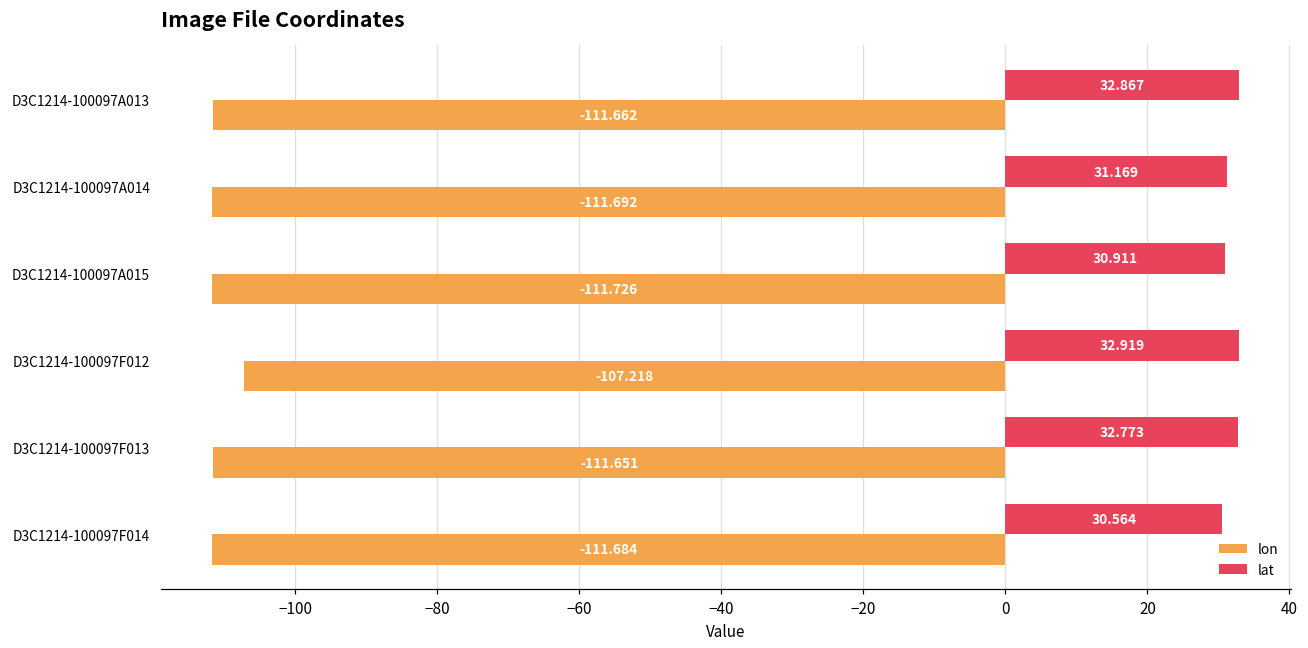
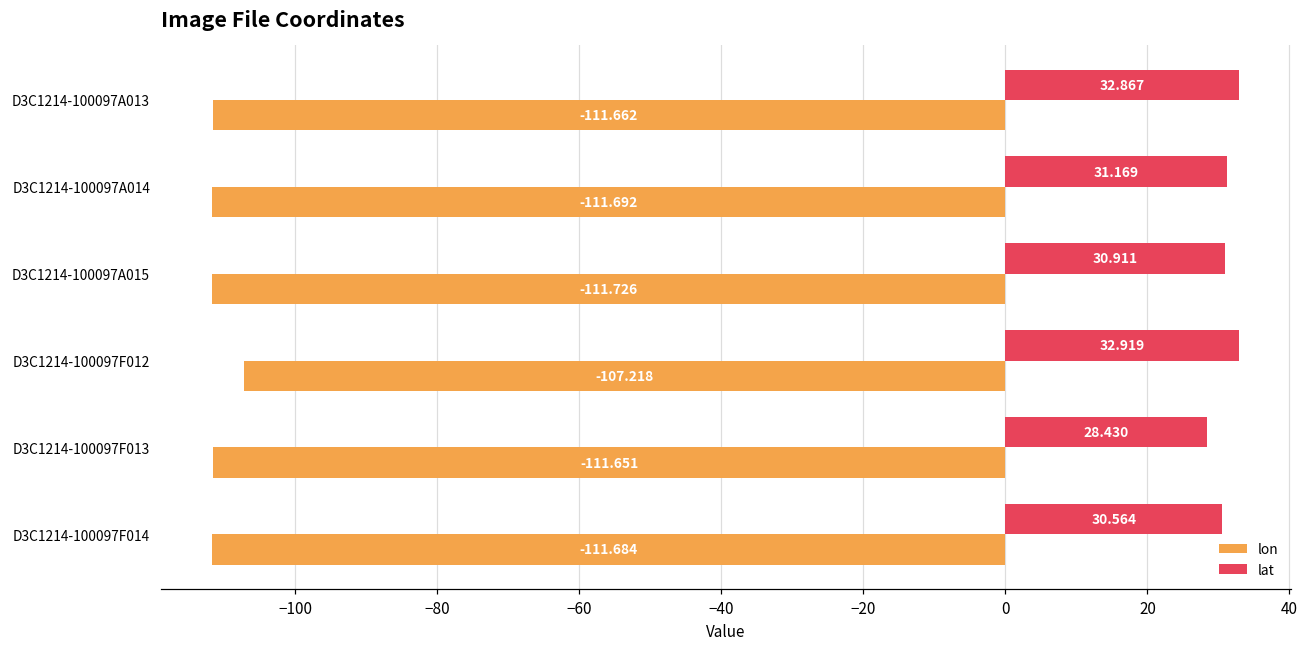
lat, D3C1214-100097F013: 32.773 -> 28.430
